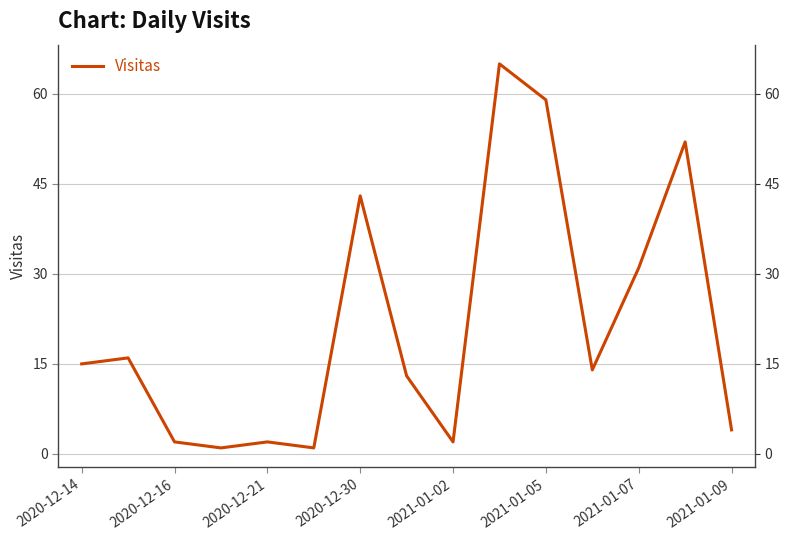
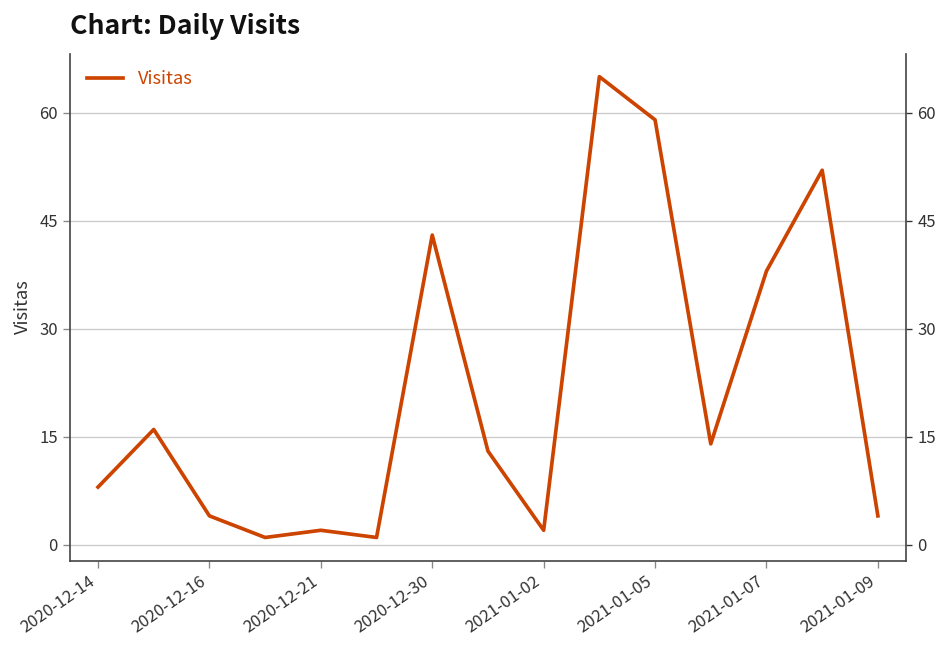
2020-12-14: 15 -> 8
2020-12-16: 2 -> 4
2021-01-07: 31 -> 38
